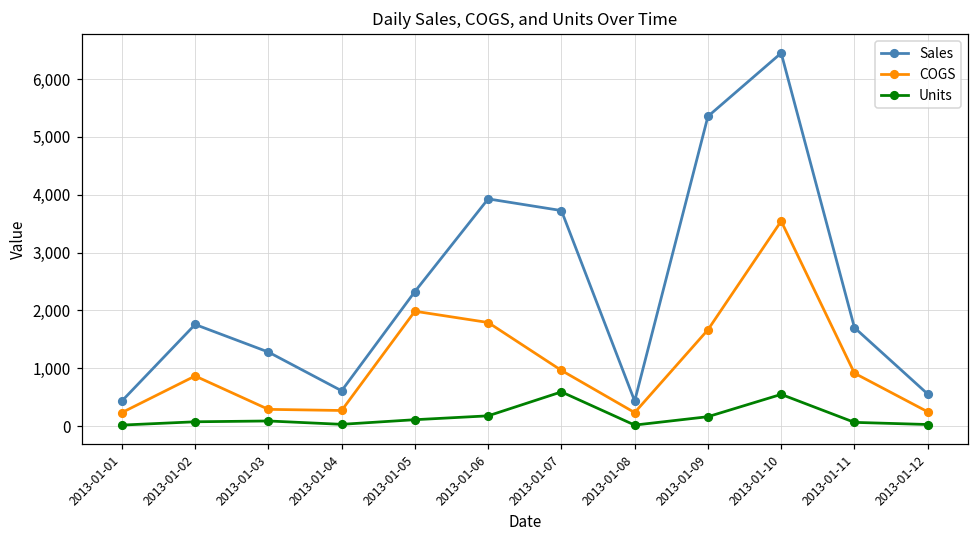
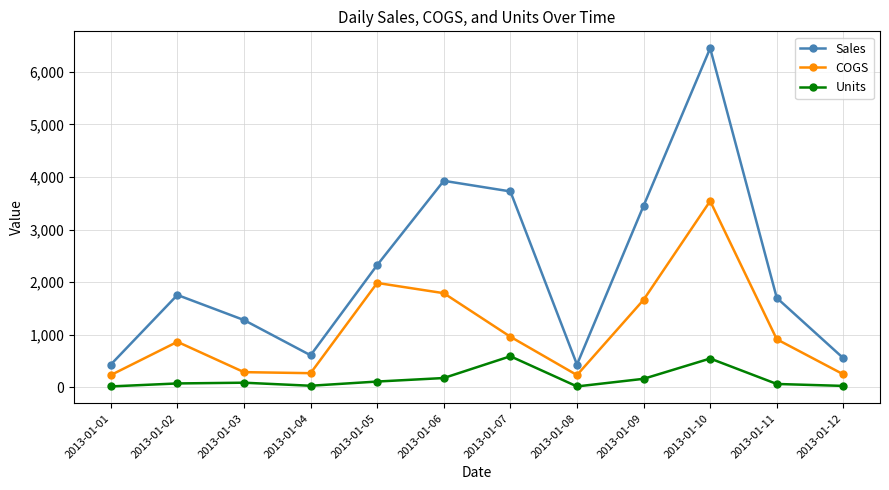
Sales, 2013-01-09: 5,400 -> 3,500
